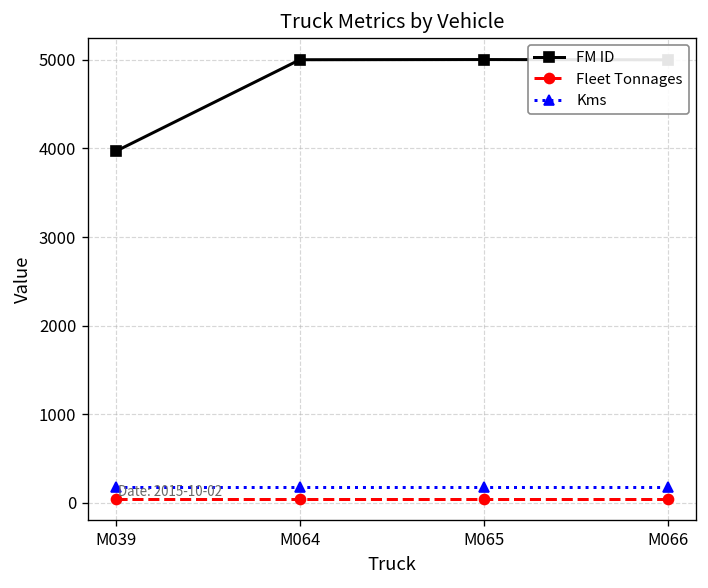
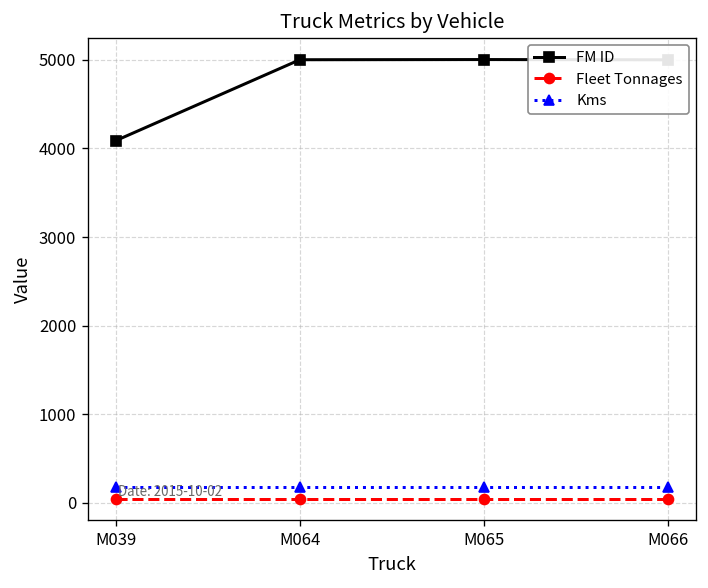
FM ID, M039: 4000 -> 4100
